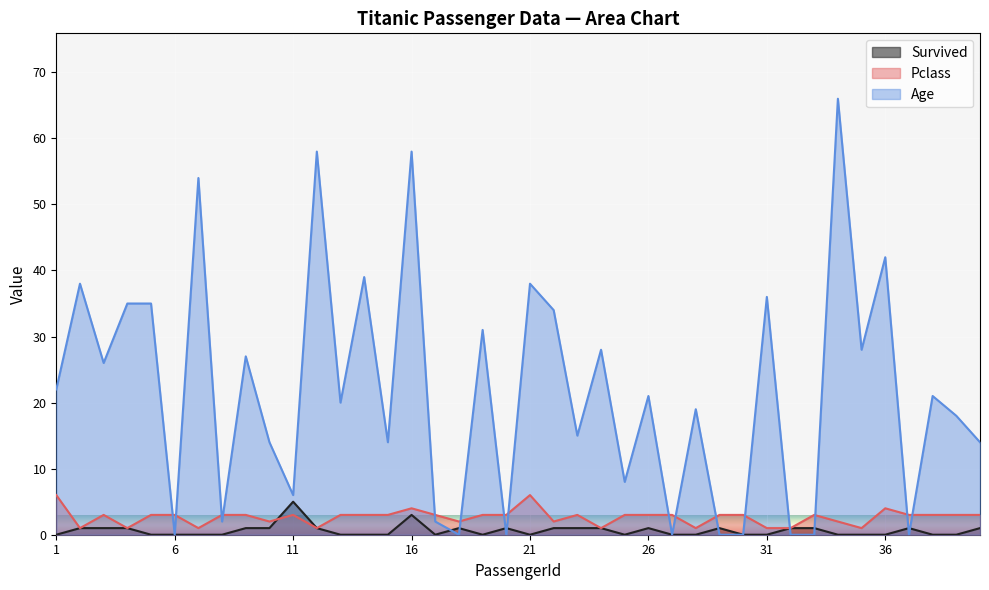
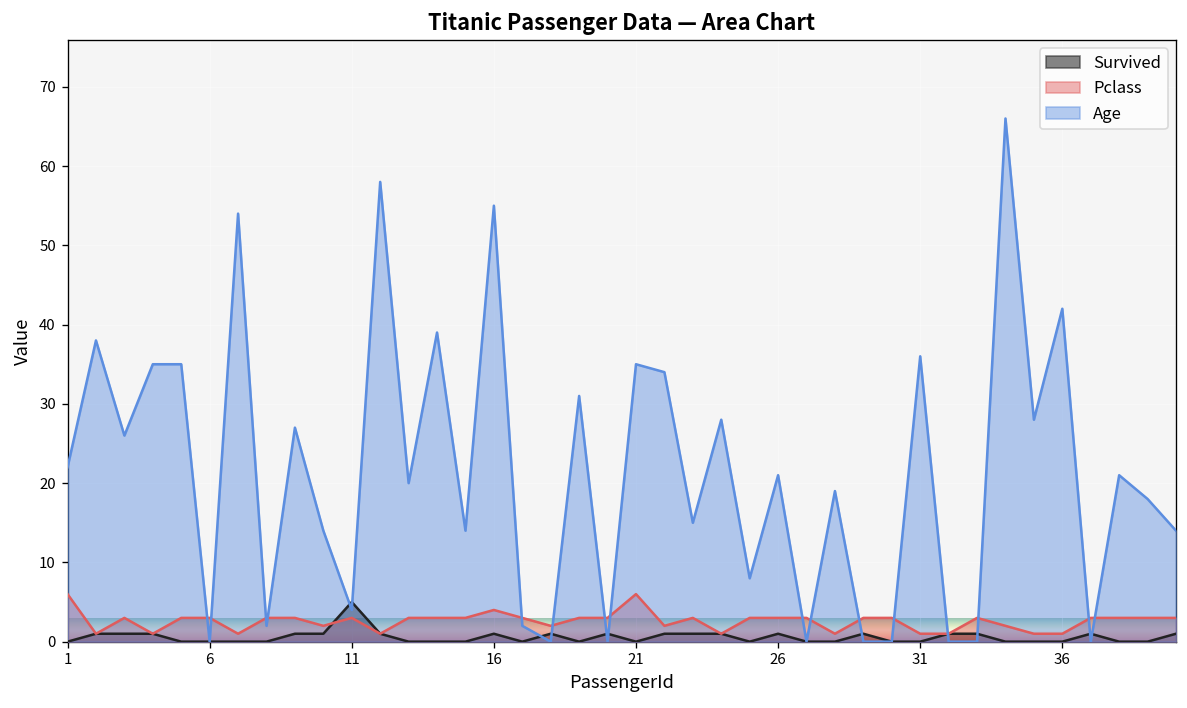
Age, 11: 6 -> 4
Survived, 16: 3 -> 1
Age, 16: 58 -> 55
Age, 21: 38 -> 35
Pclass, 36: 4 -> 1
